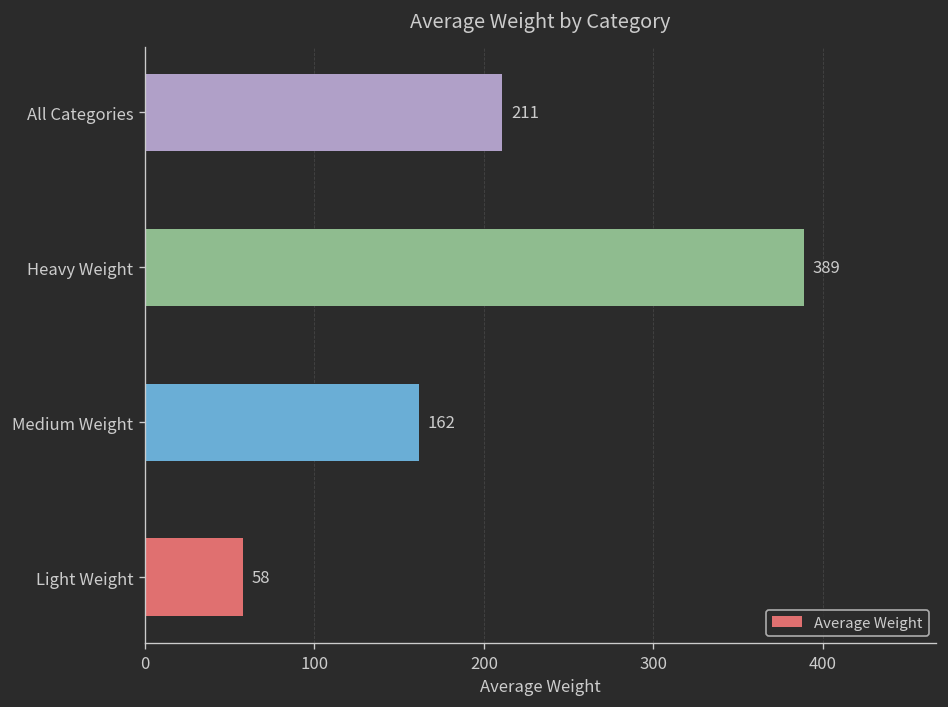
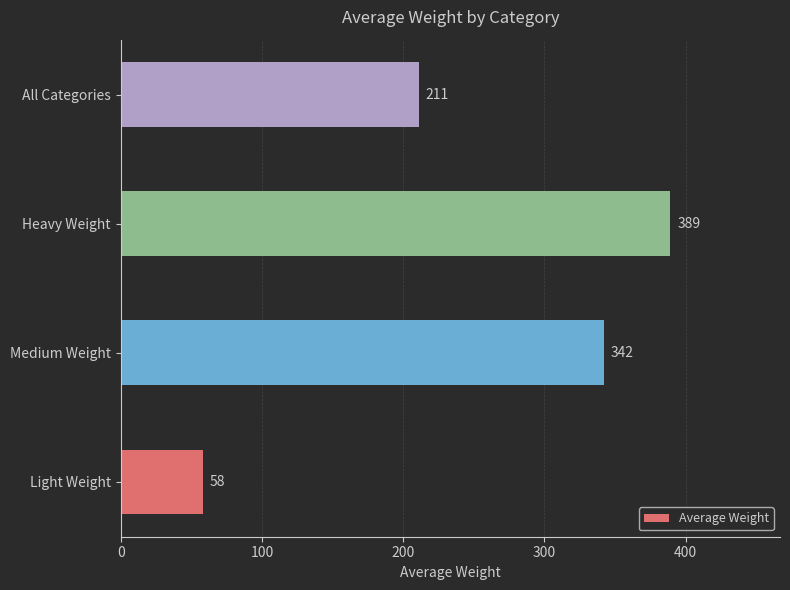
Medium Weight: 162 -> 342
